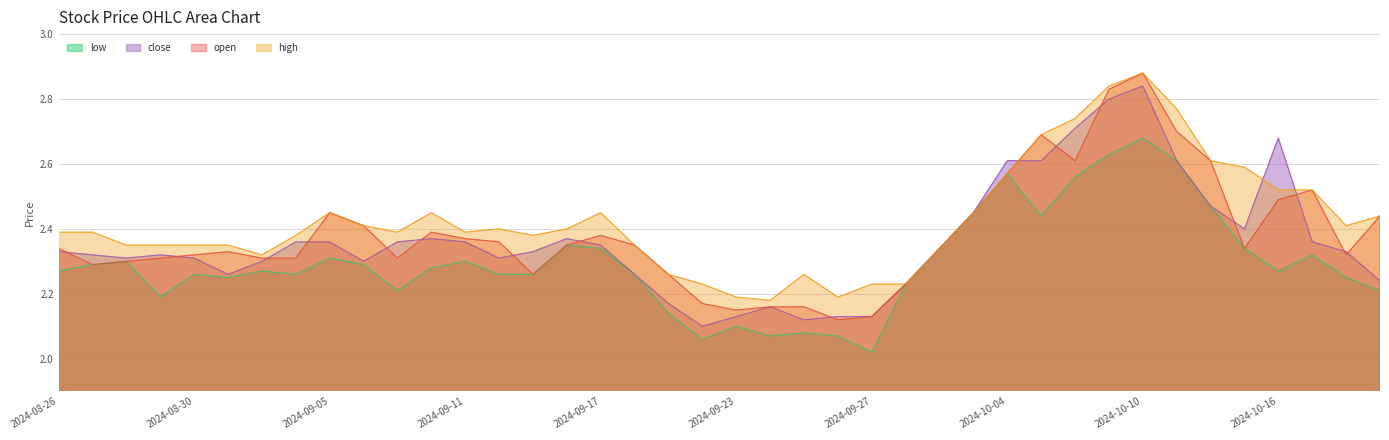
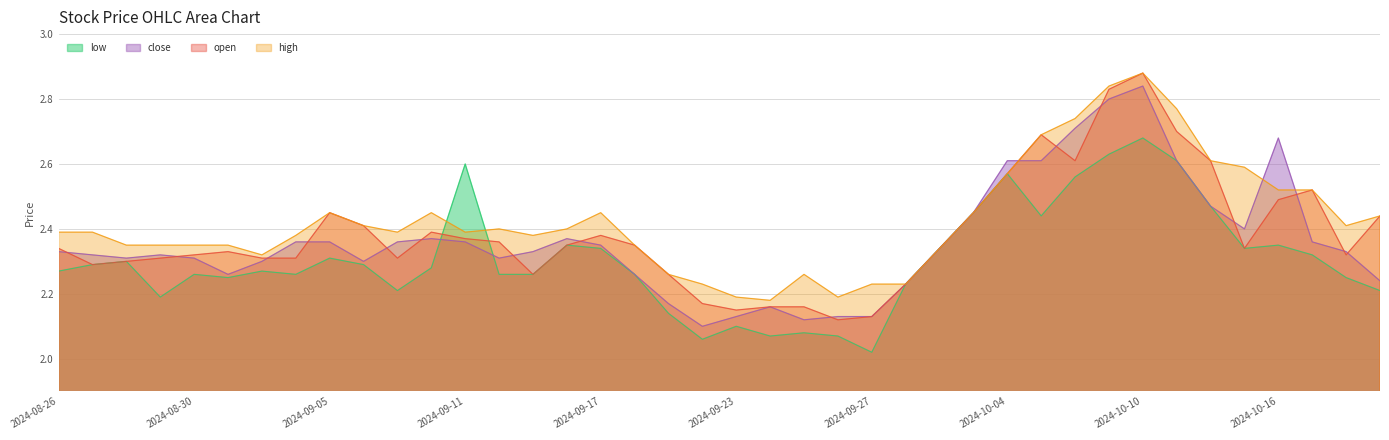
low, 2024-09-11: 2.3 -> 2.6
low, 2024-10-16: 2.27 -> 2.35
